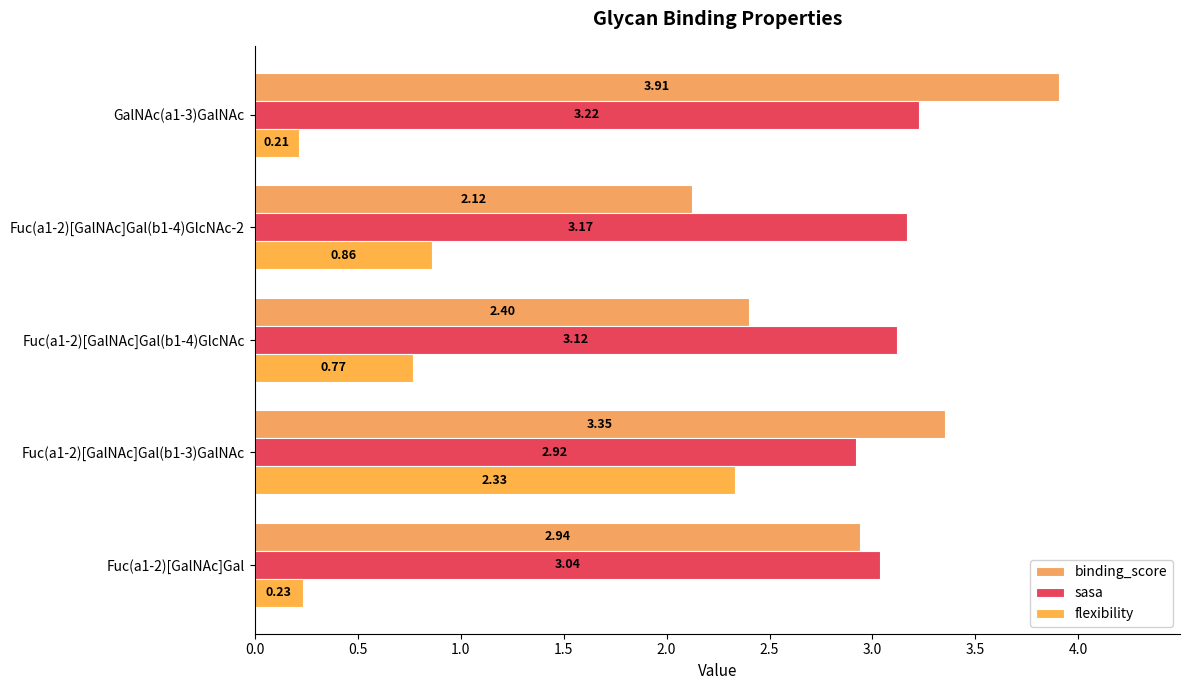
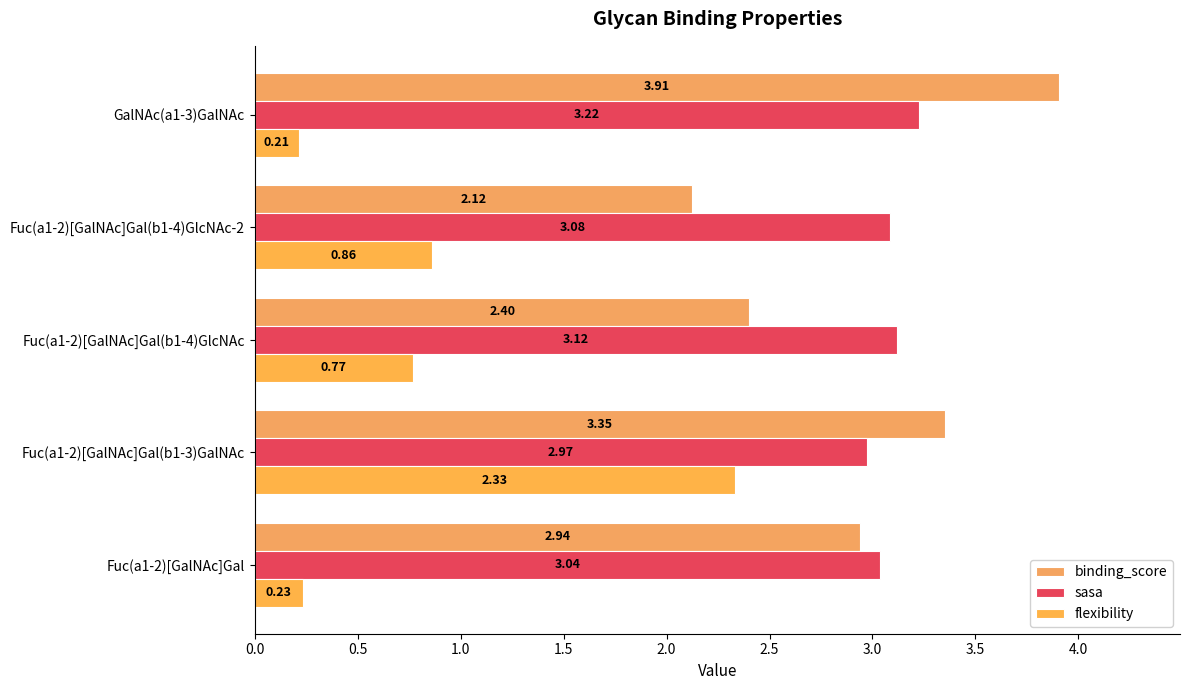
sasa, Fuc(a1-2)[GalNAc]Gal(b1-4)GlcNAc-2: 3.17 -> 3.08
sasa, Fuc(a1-2)[GalNAc]Gal(b1-3)GalNAc: 2.92 -> 2.97
